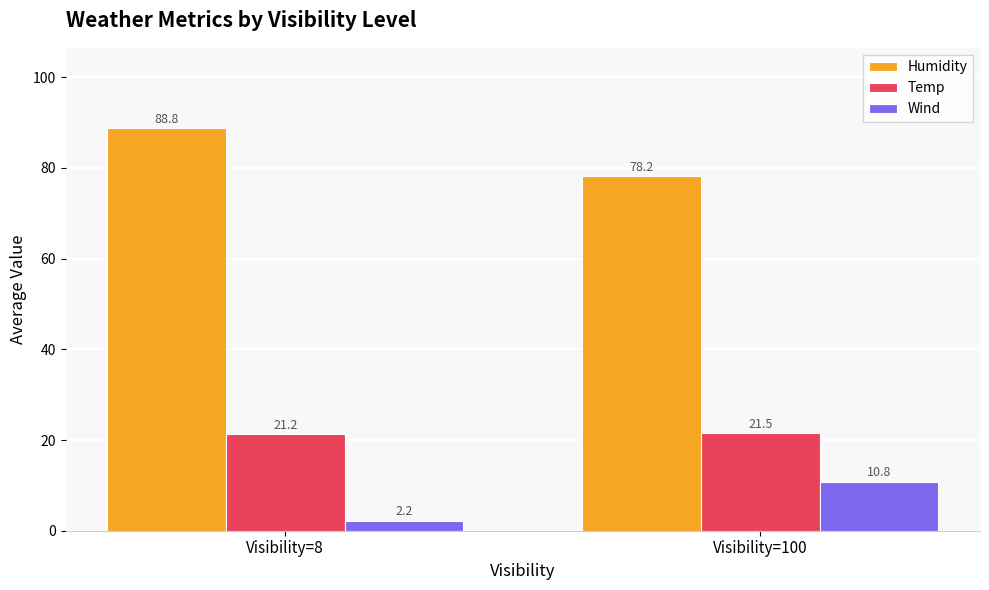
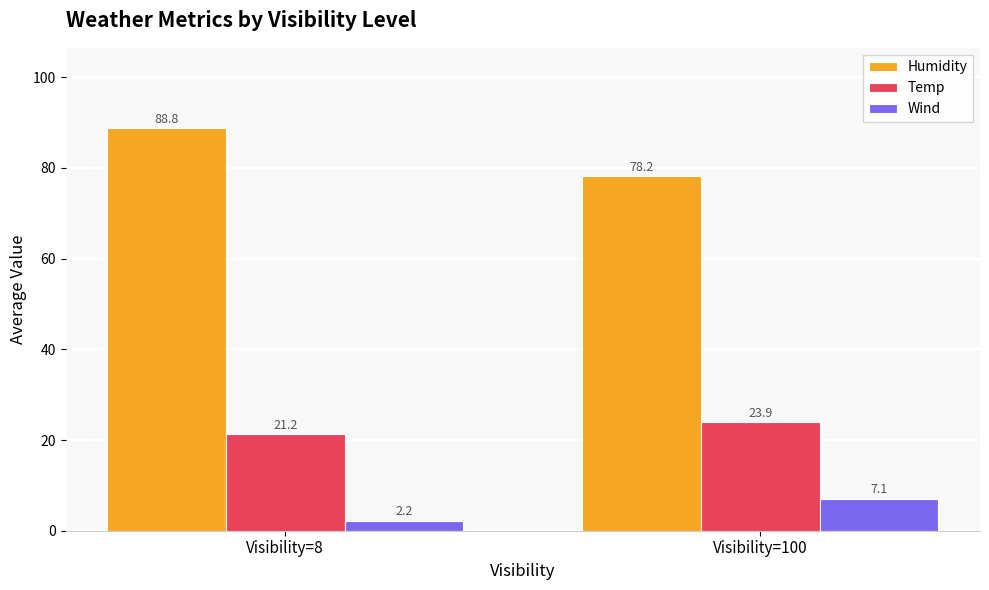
Temp, Visibility=100: 21.5 -> 23.9
Wind, Visibility=100: 10.8 -> 7.1
